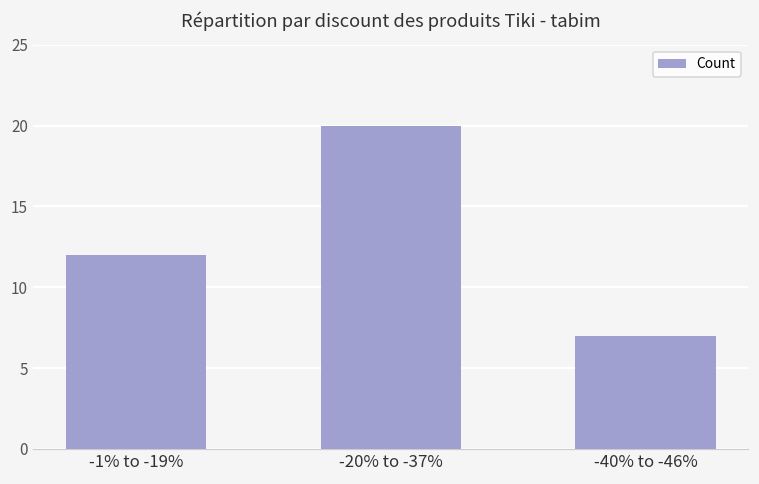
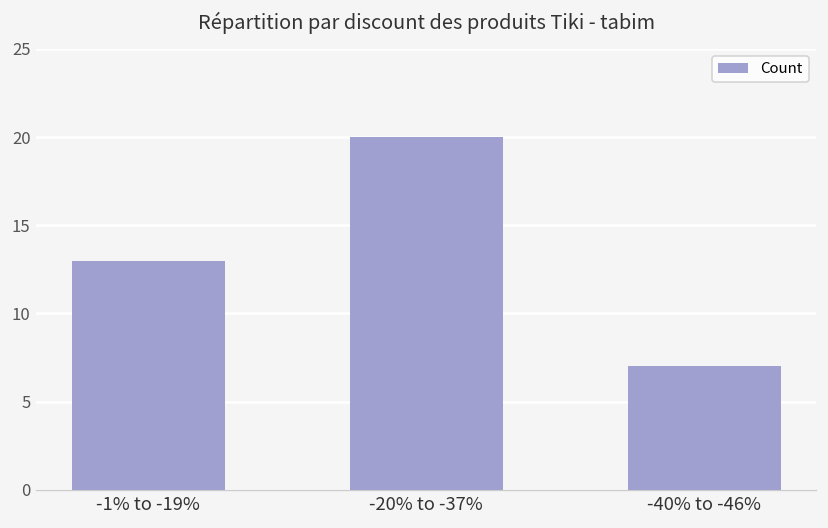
-1% to -19%: 12 -> 13
